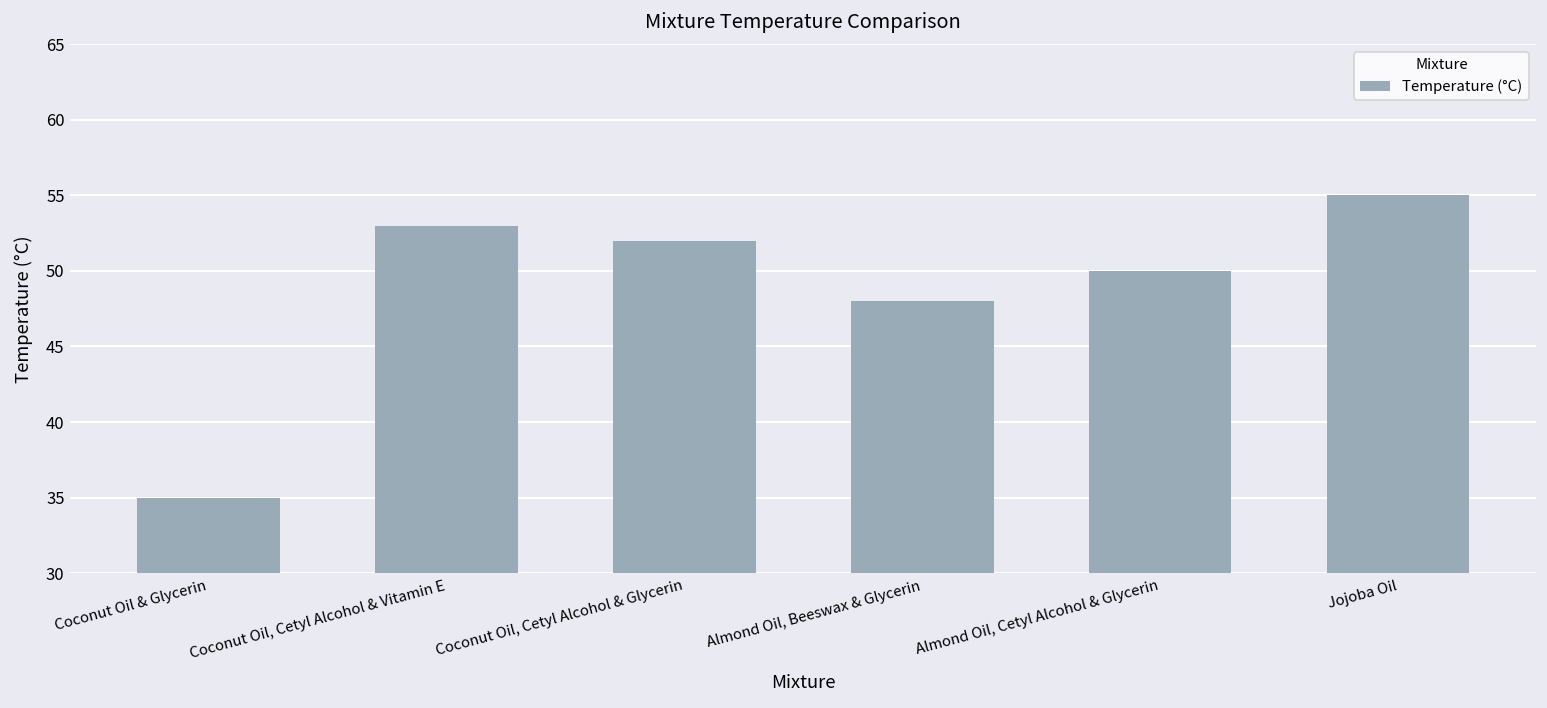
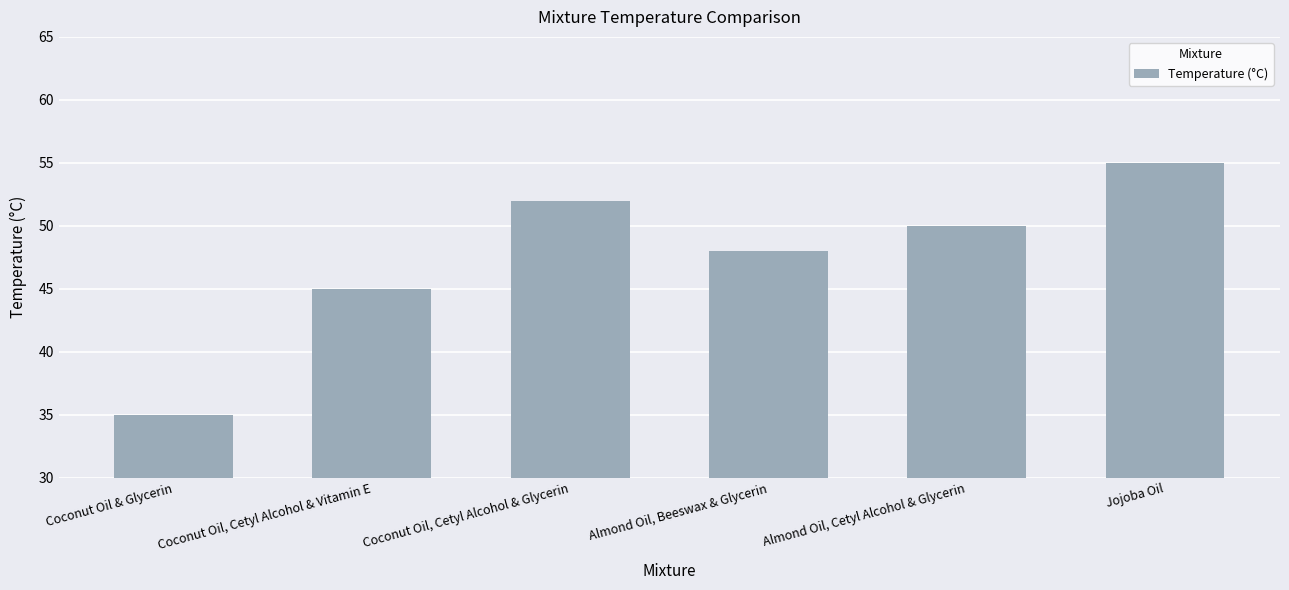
Coconut Oil, Cetyl Alcohol & Vitamin E: 53 -> 45
